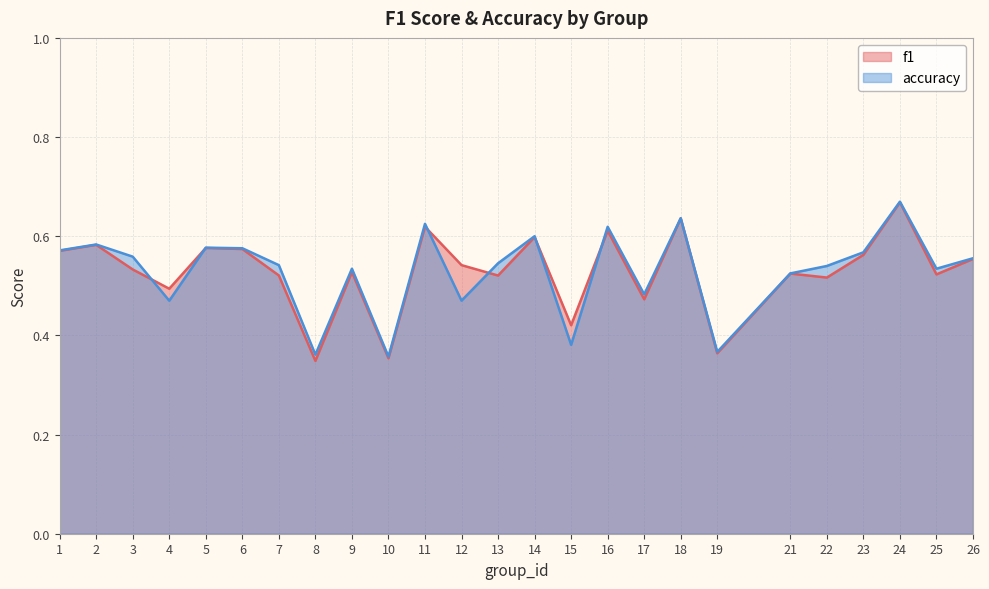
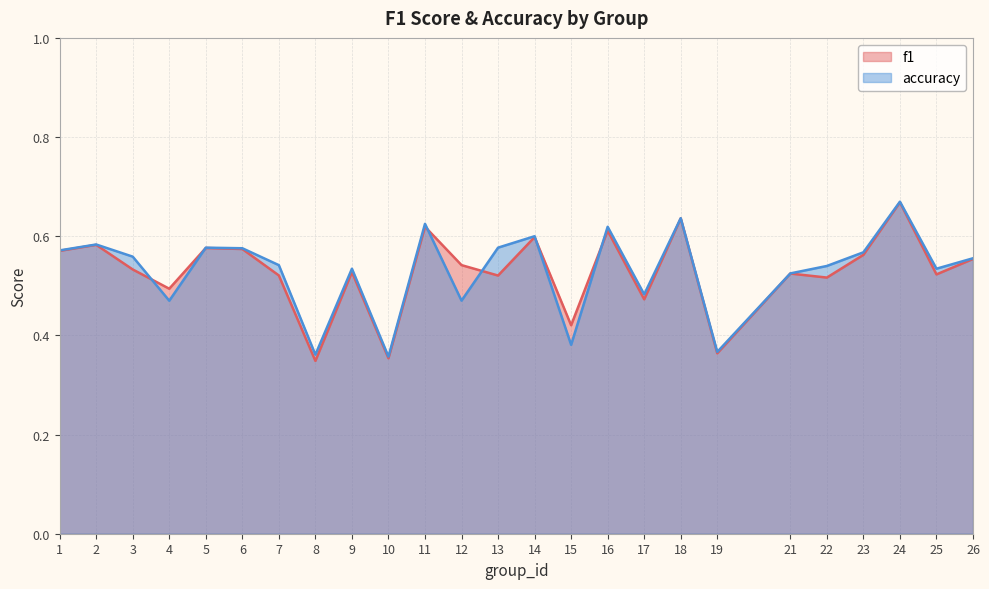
accuracy, 13: 0.55 -> 0.58
